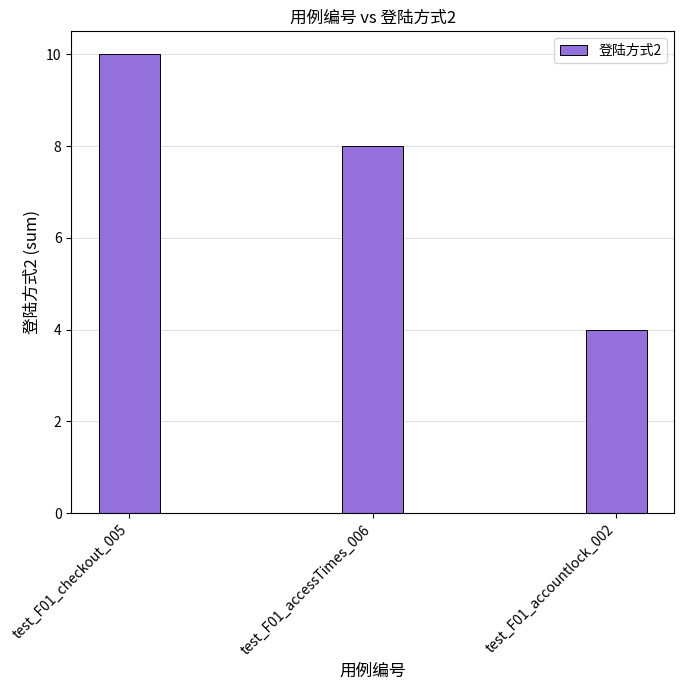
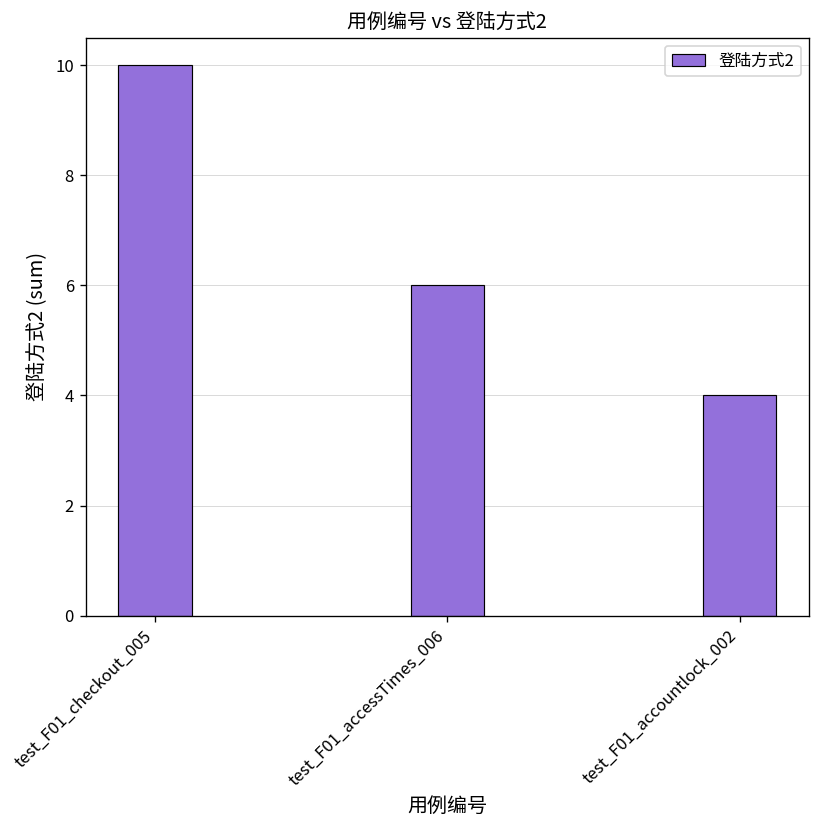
test_F01_accessTimes_006: 8 -> 6
